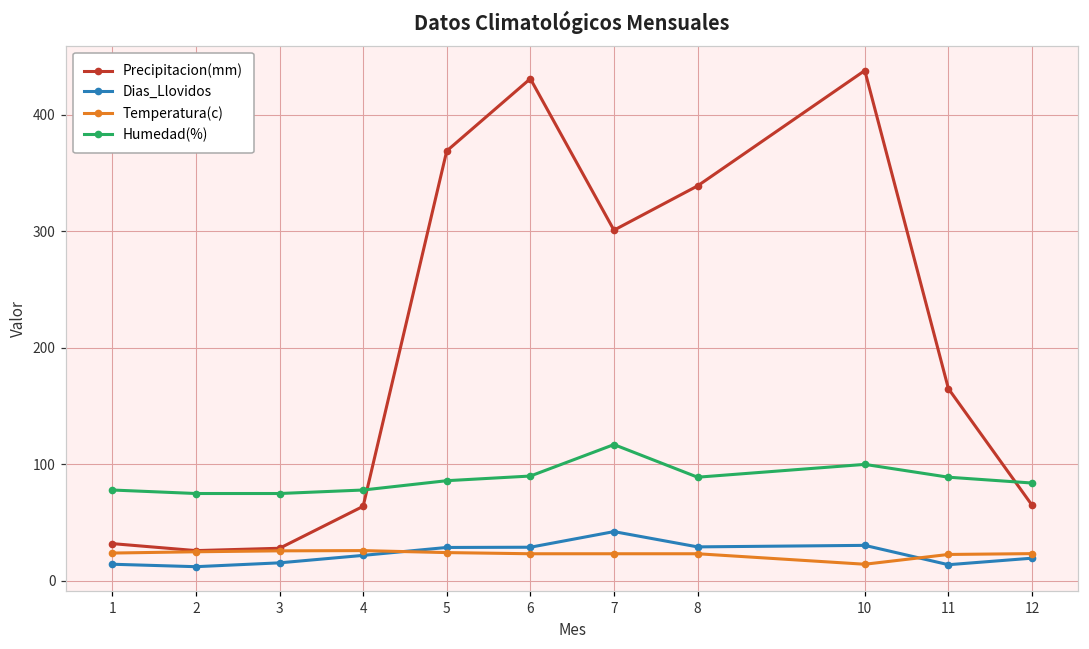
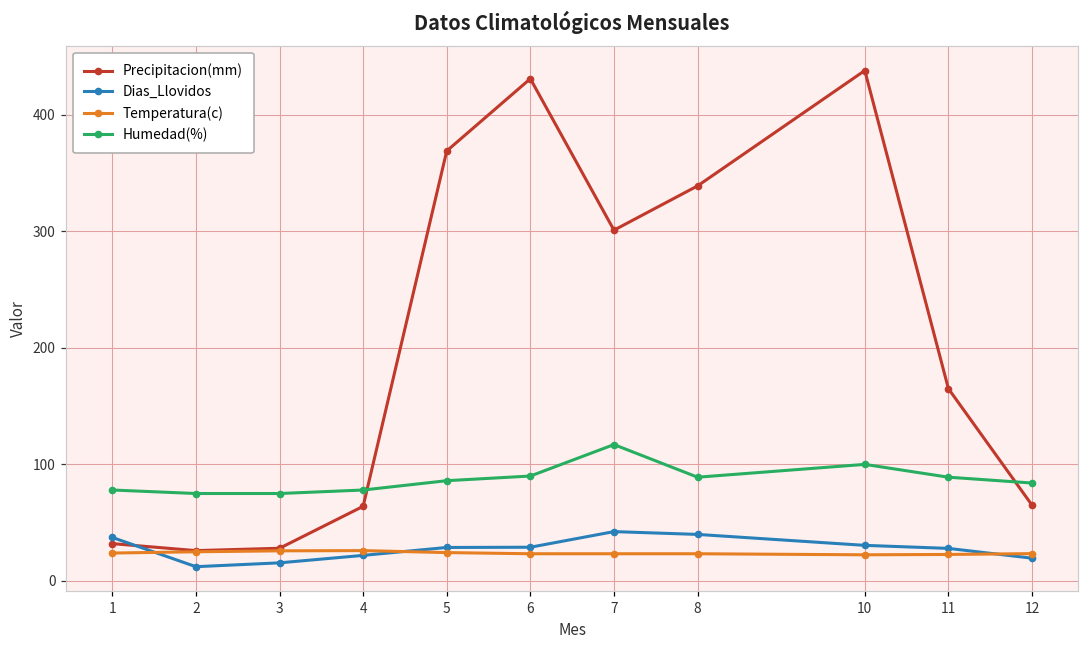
Dias_Llovidos, 1: 14 -> 37
Dias_Llovidos, 8: 29 -> 40
Temperatura(c), 10: 14 -> 22
Dias_Llovidos, 11: 14 -> 28
